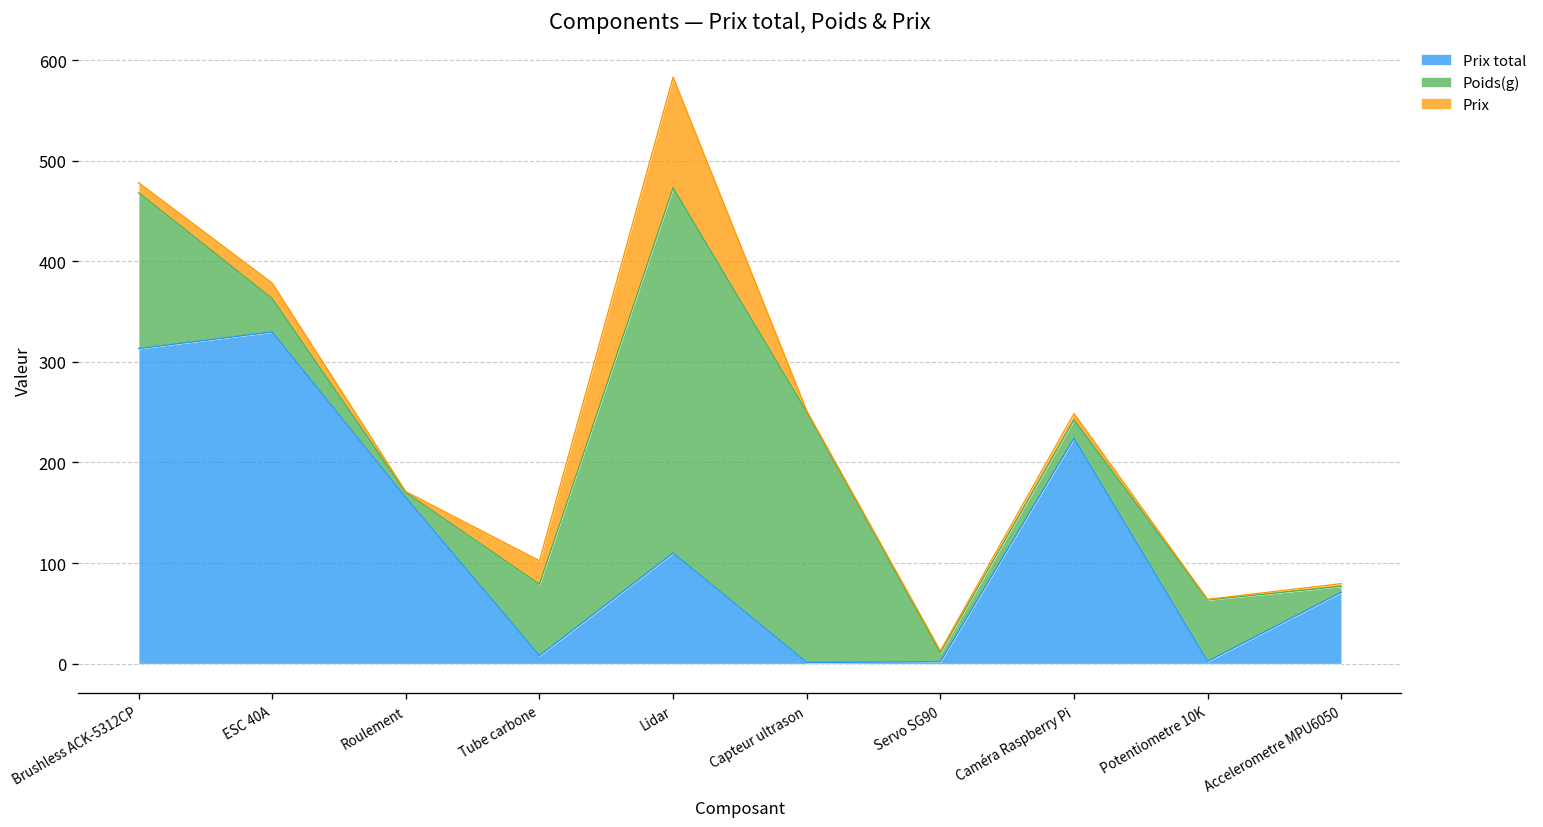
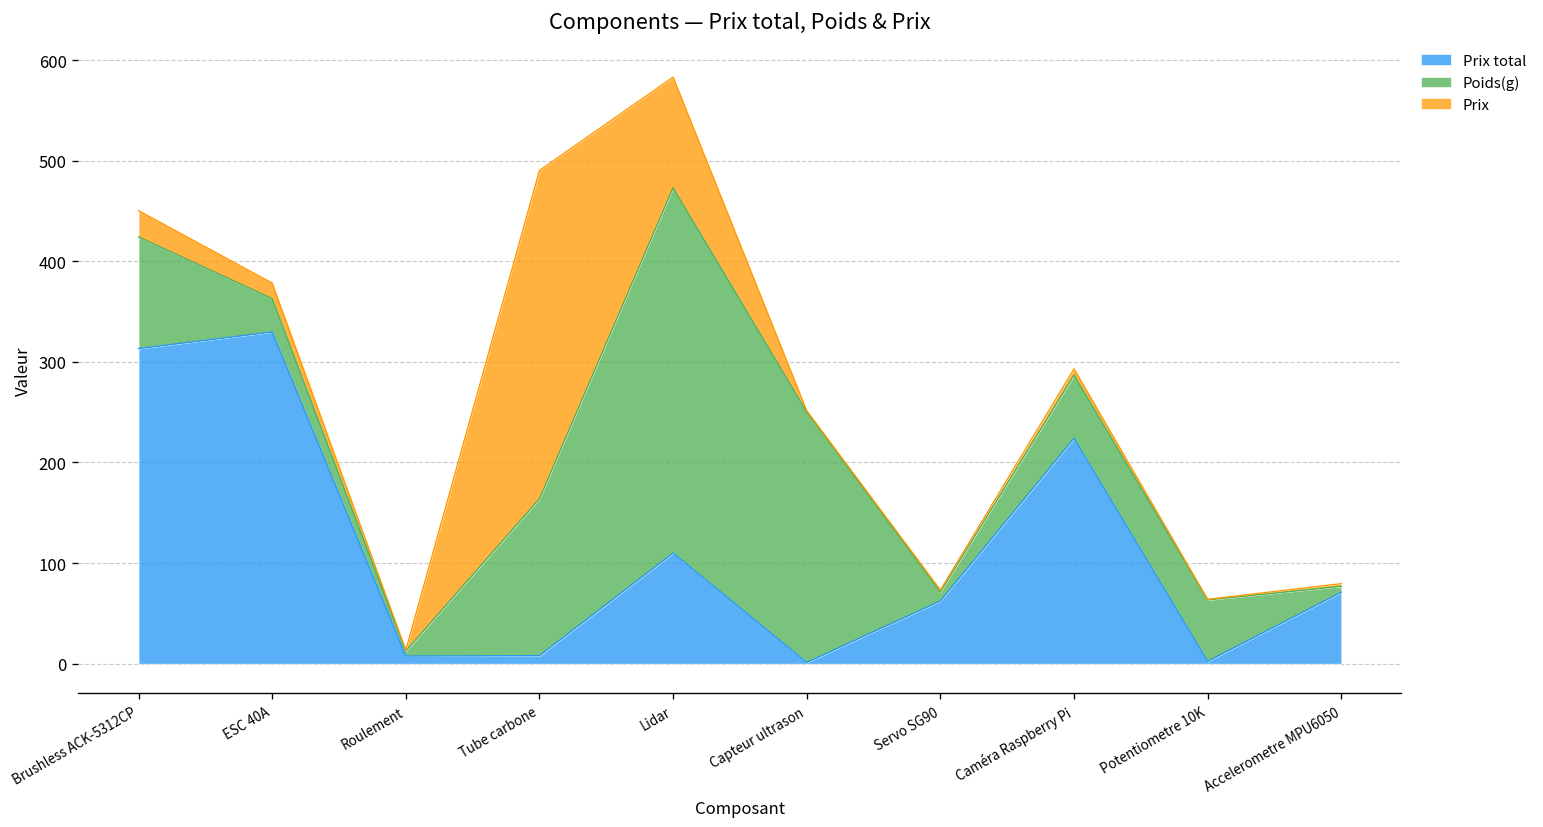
Poids(g), Brushless ACK-5312CP: 160 -> 110
Prix, Brushless ACK-5312CP: 10 -> 30
Prix total, Roulement: 170 -> 10
Poids(g), Tube carbone: 70 -> 160
Prix, Tube carbone: 20 -> 330
Prix total, Servo SG90: 0 -> 60
Poids(g), Caméra Raspberry Pi: 20 -> 60
